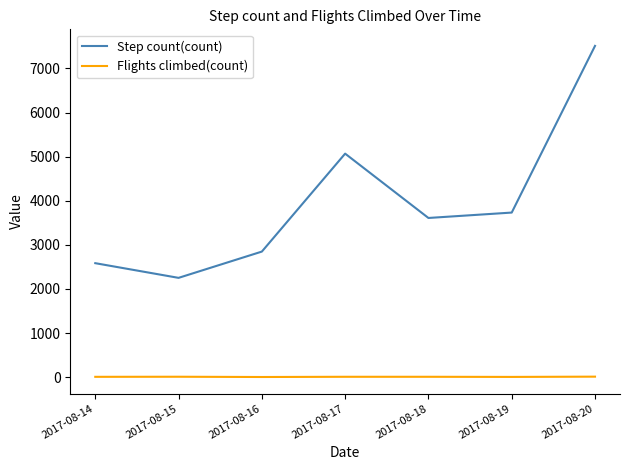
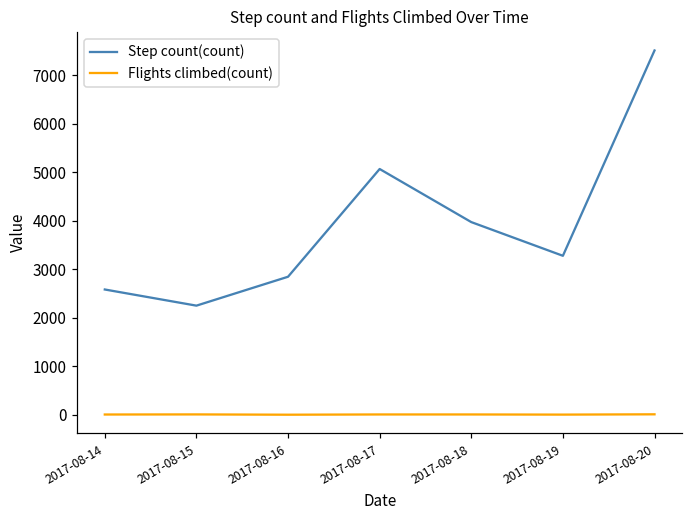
Step count(count), 2017-08-18: 3600 -> 4000
Step count(count), 2017-08-19: 3700 -> 3300
